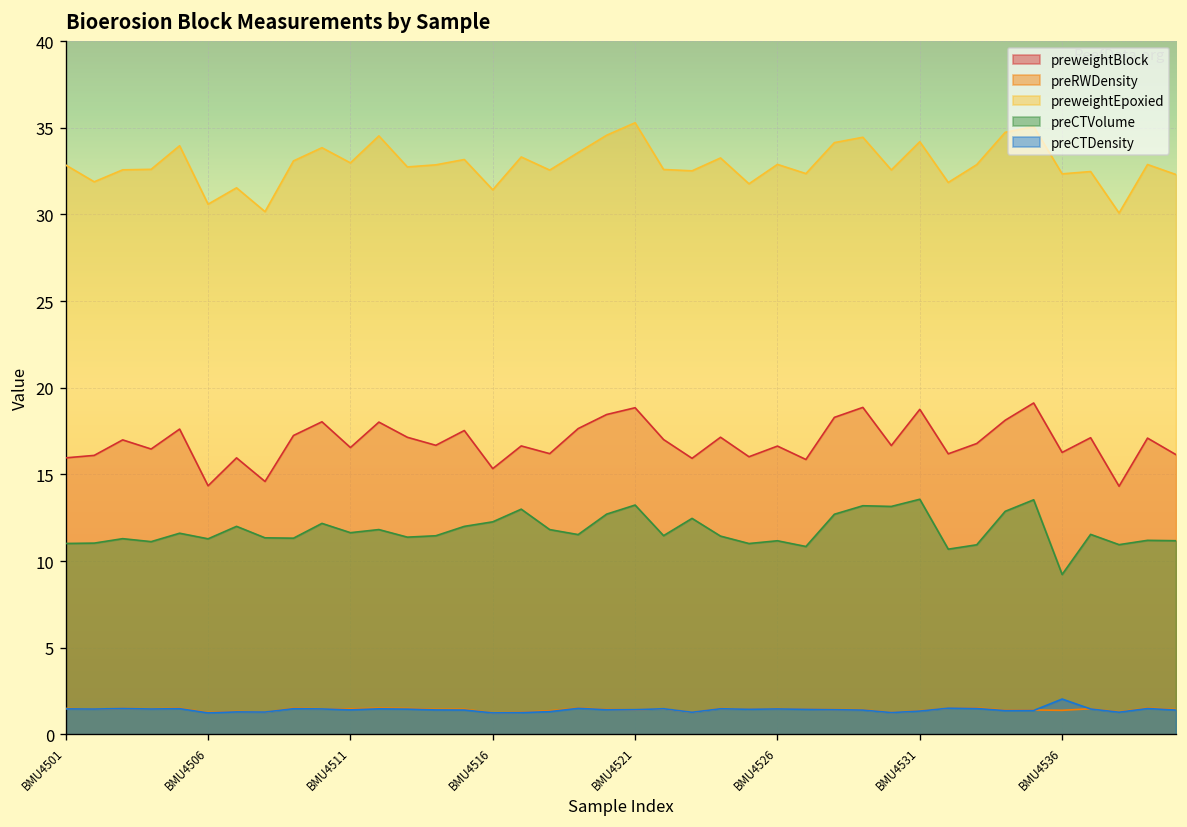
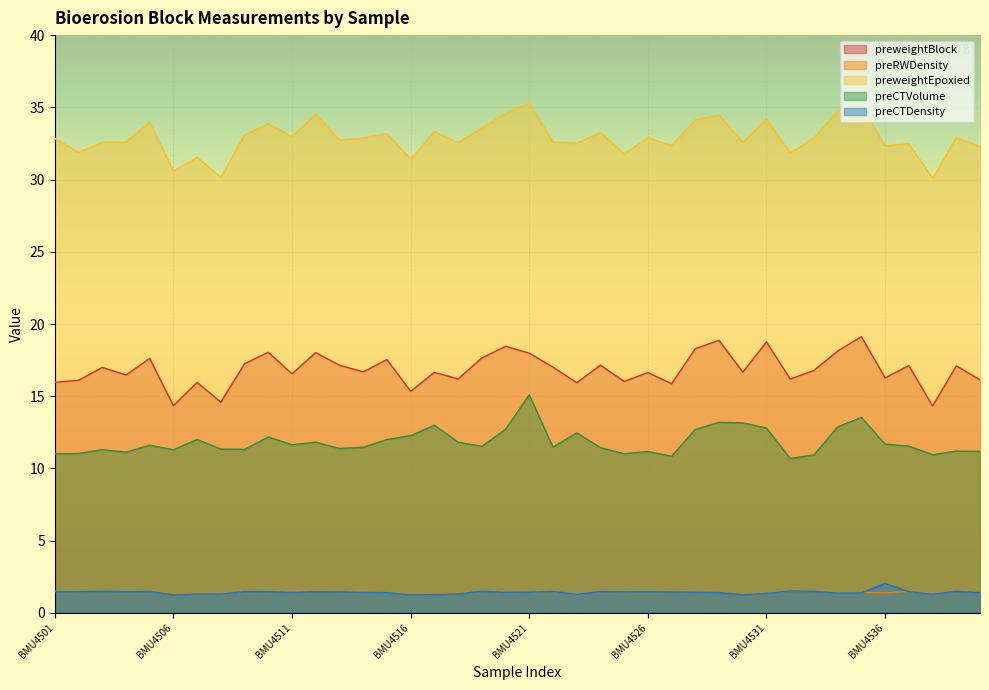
preweightBlock, BMU4521: 18.9 -> 18.0
preCTVolume, BMU4521: 13.2 -> 15.1
preCTVolume, BMU4531: 13.6 -> 12.8
preCTVolume, BMU4536: 9.2 -> 11.7
